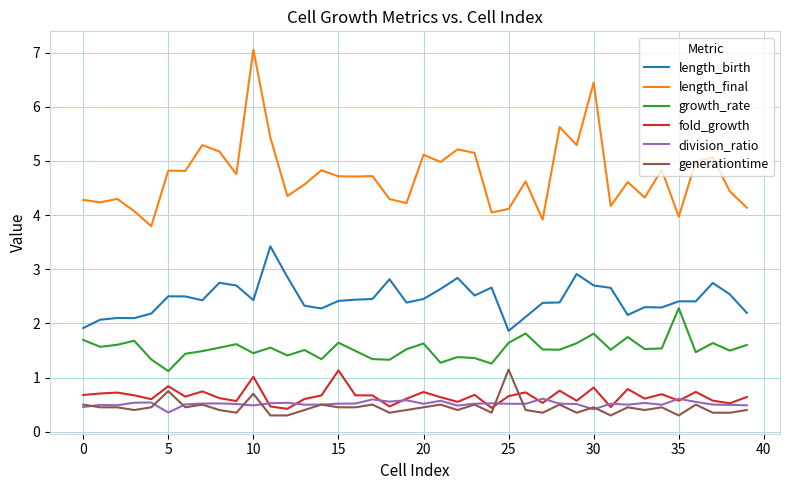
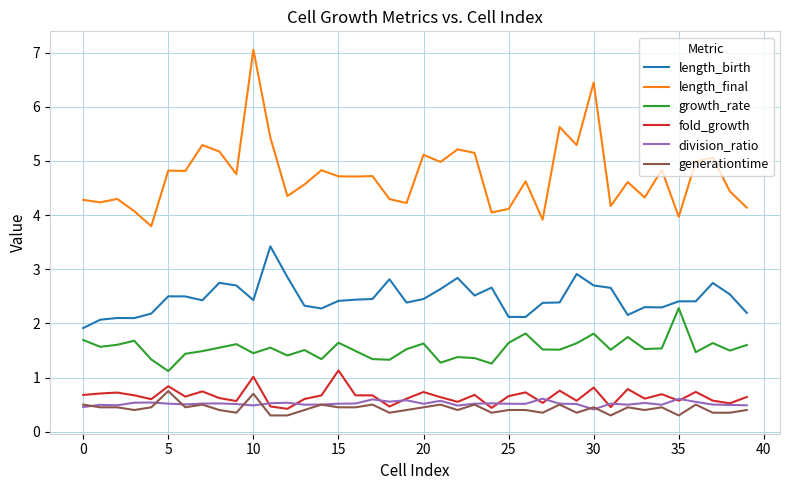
division_ratio, 5: 0.4 -> 0.5
length_birth, 25: 1.9 -> 2.1
generationtime, 25: 1.1 -> 0.4
